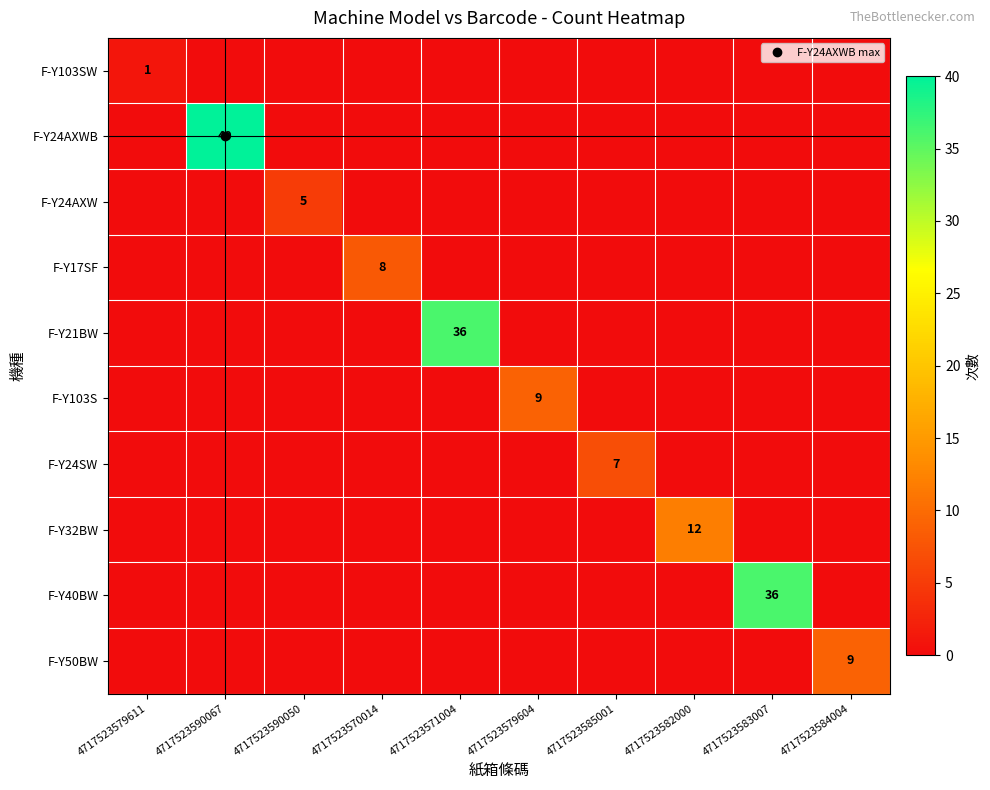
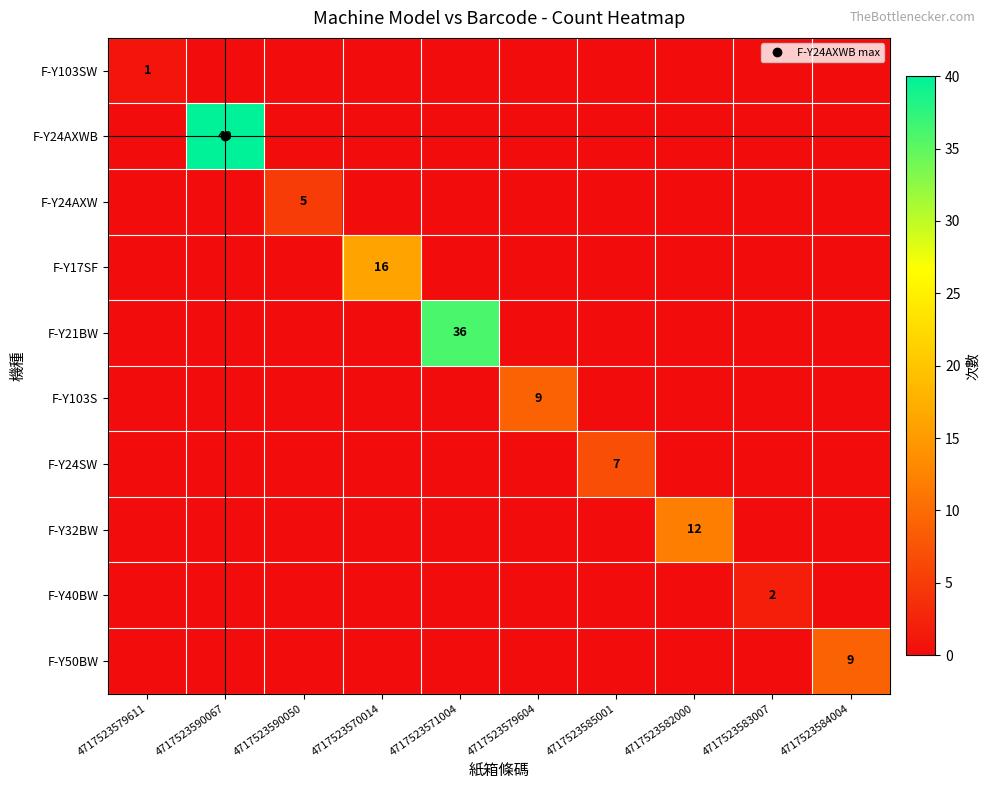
F-Y17SF, 4717523570014: 8 -> 16
F-Y40BW, 4717523583007: 36 -> 2
